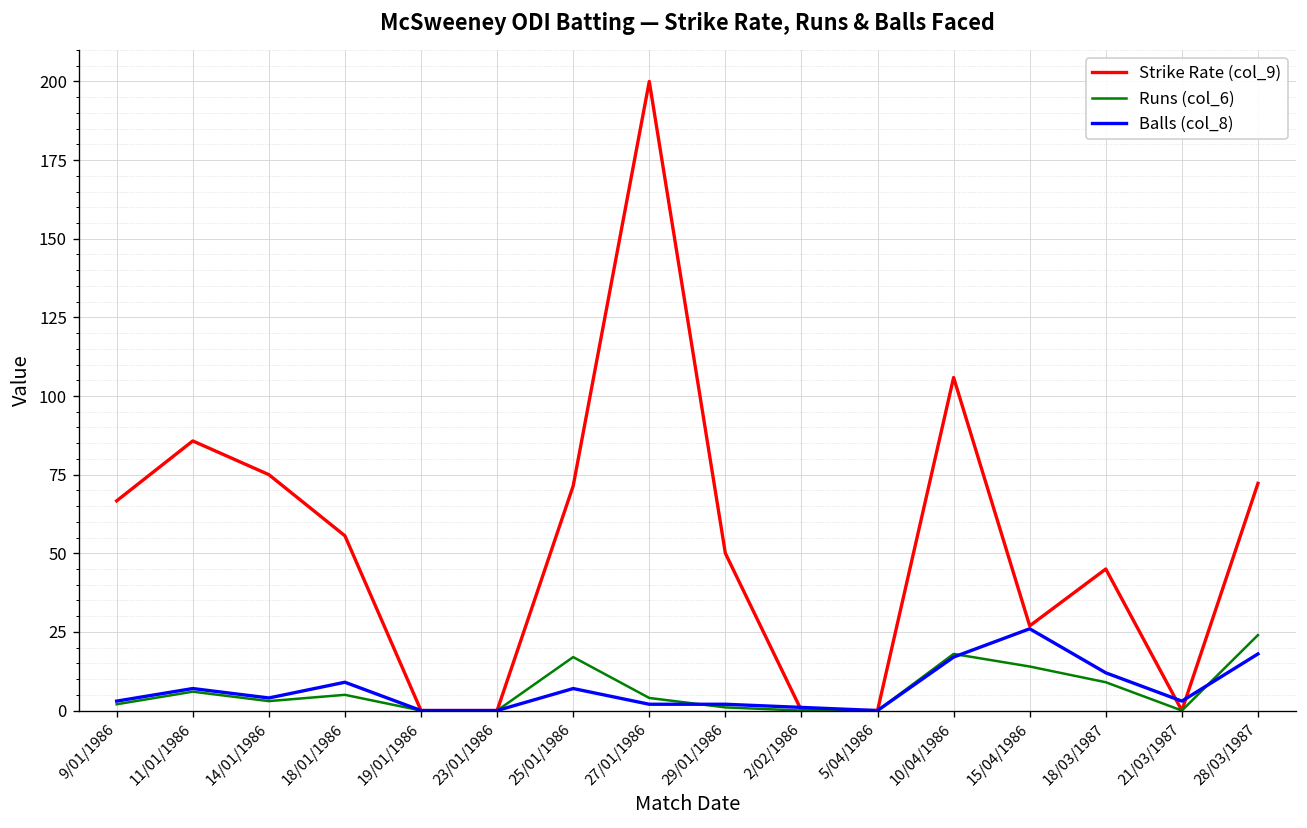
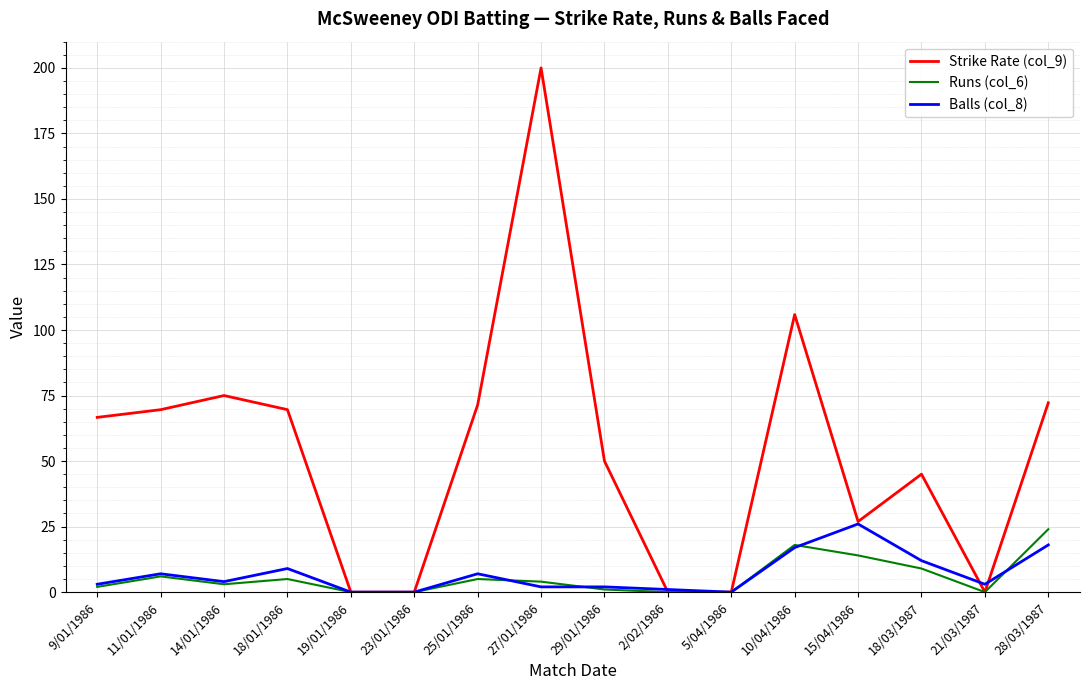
Strike Rate (col_9), 11/01/1986: 86 -> 70
Strike Rate (col_9), 18/01/1986: 56 -> 70
Runs (col_6), 25/01/1986: 17 -> 5
